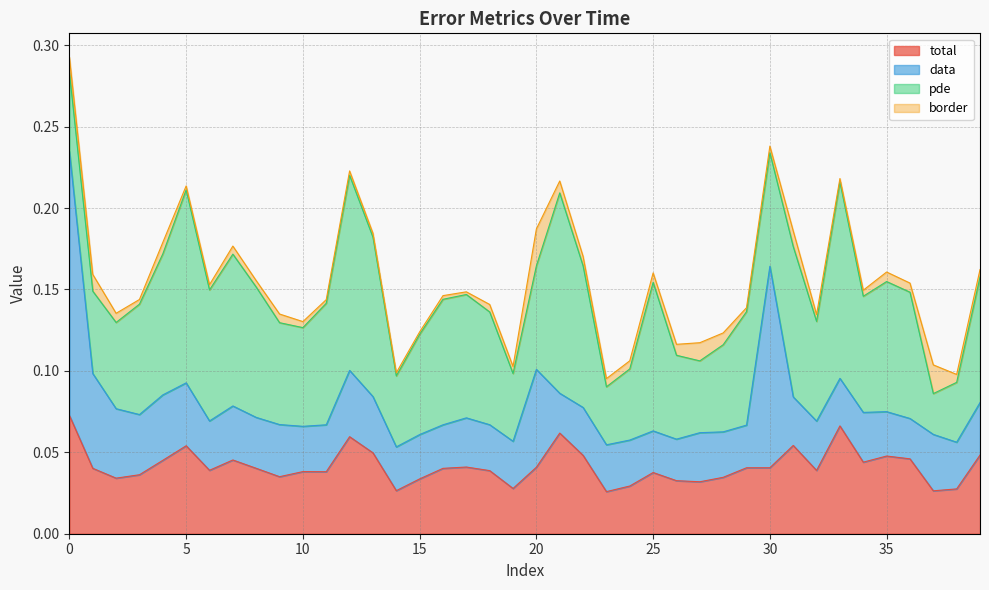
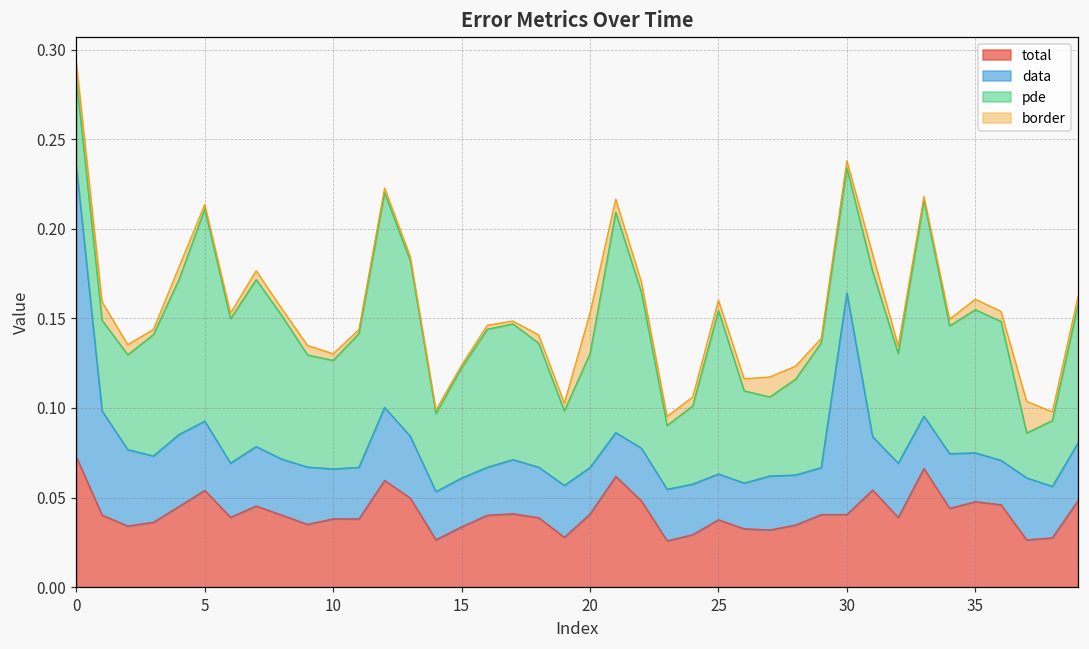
data, 20: 0.060 -> 0.026
